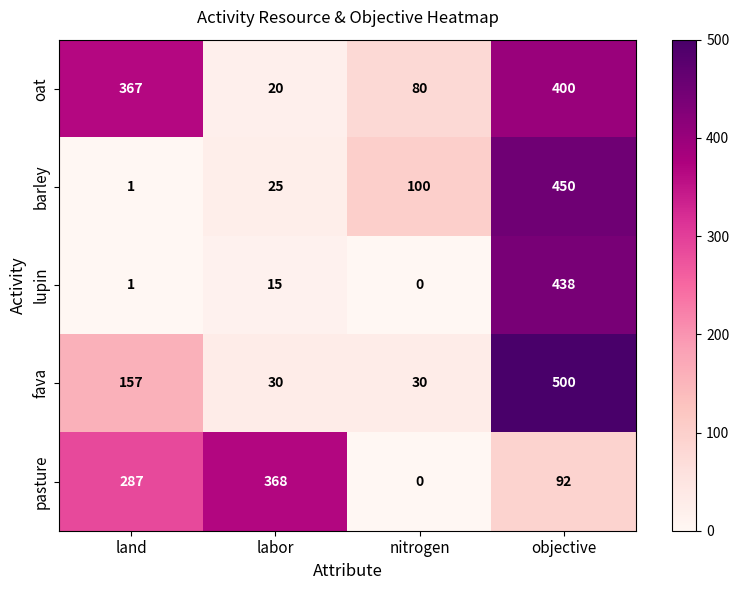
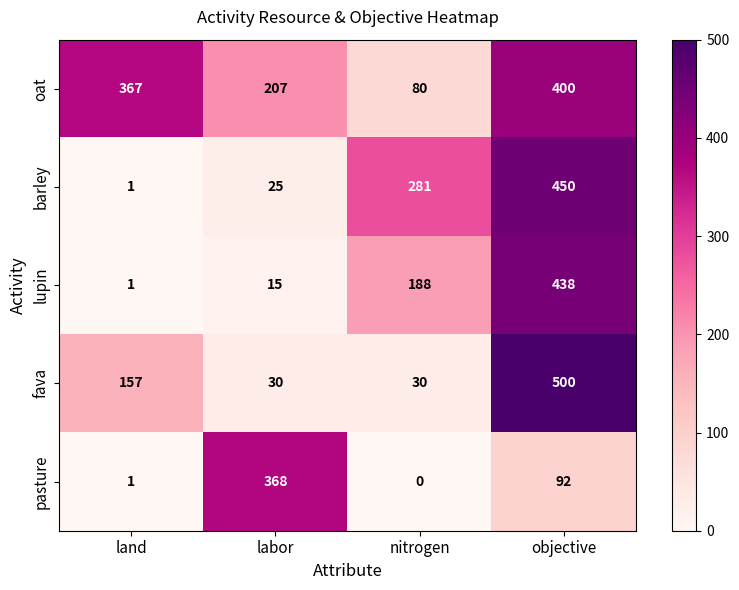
oat, labor: 20 -> 207
barley, nitrogen: 100 -> 281
lupin, nitrogen: 0 -> 188
pasture, land: 287 -> 1
